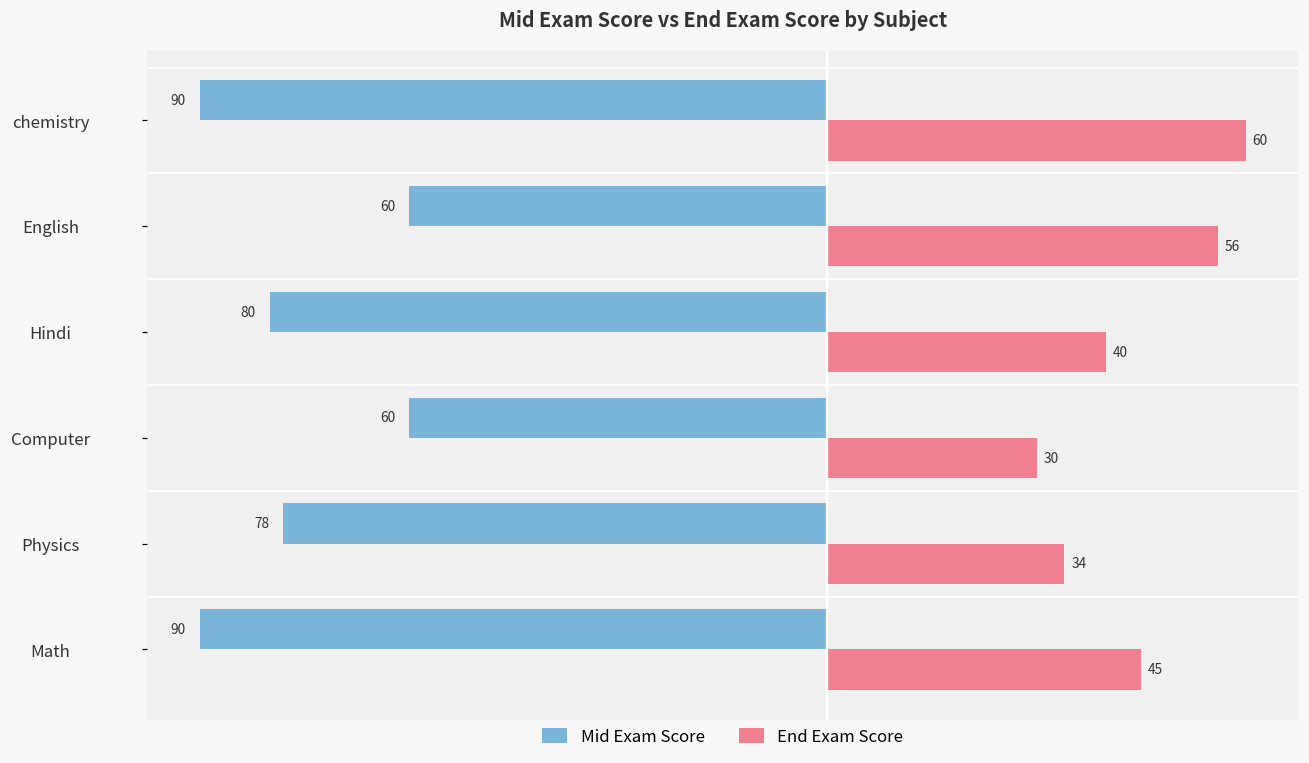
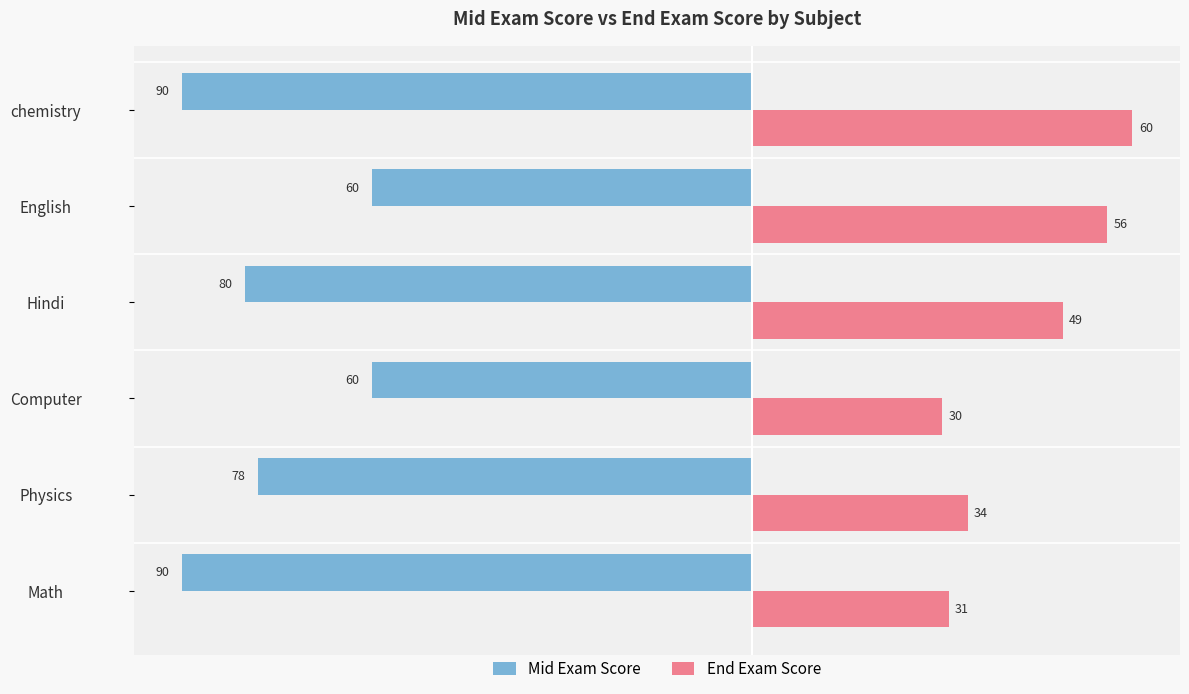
End Exam Score, Hindi: 40 -> 49
End Exam Score, Math: 45 -> 31
